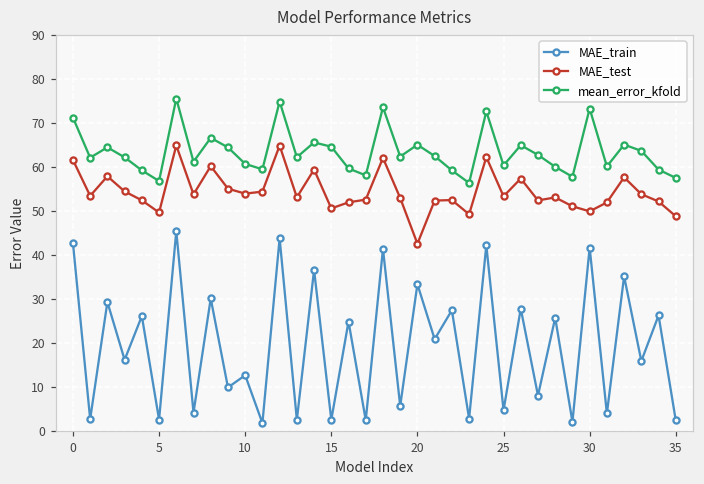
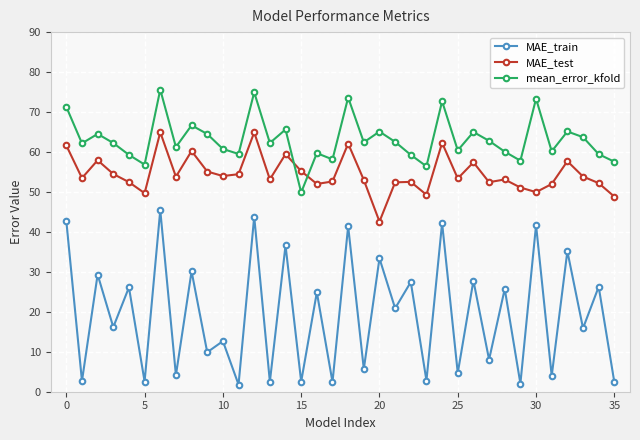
MAE_test, 15: 51 -> 55
mean_error_kfold, 15: 65 -> 50
